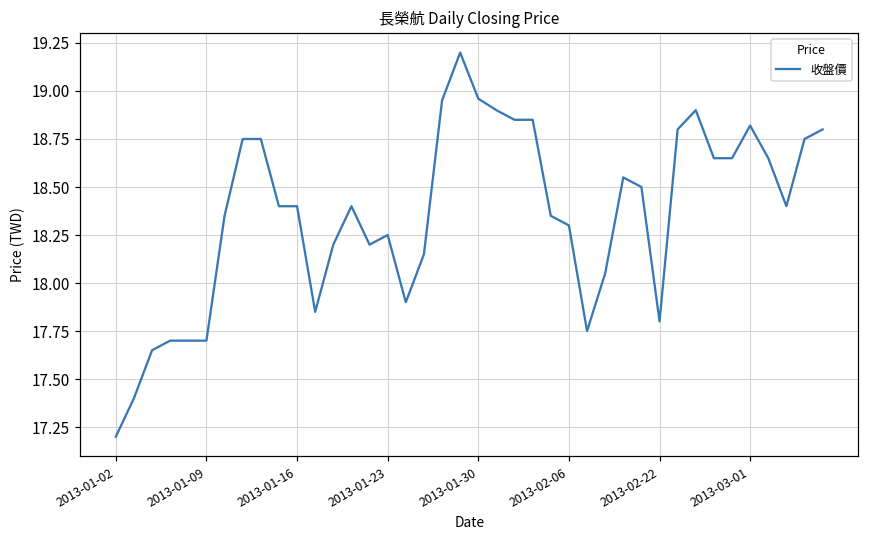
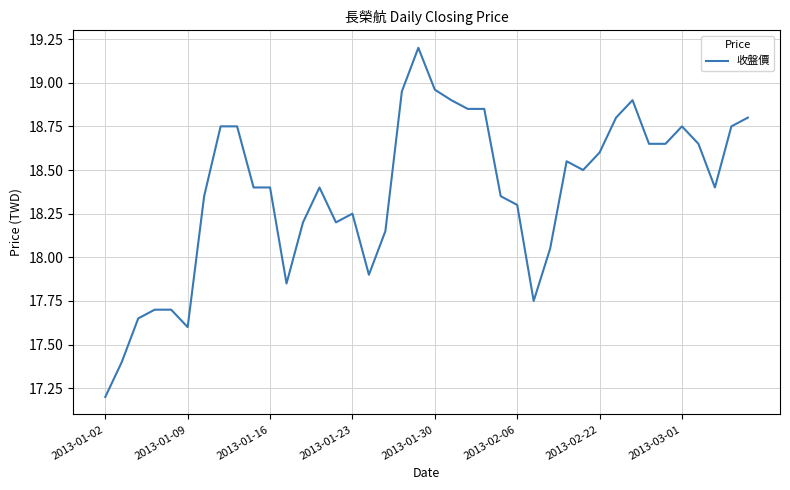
2013-01-09: 17.7 -> 17.6
2013-02-22: 17.8 -> 18.6
2013-03-01: 18.82 -> 18.75
